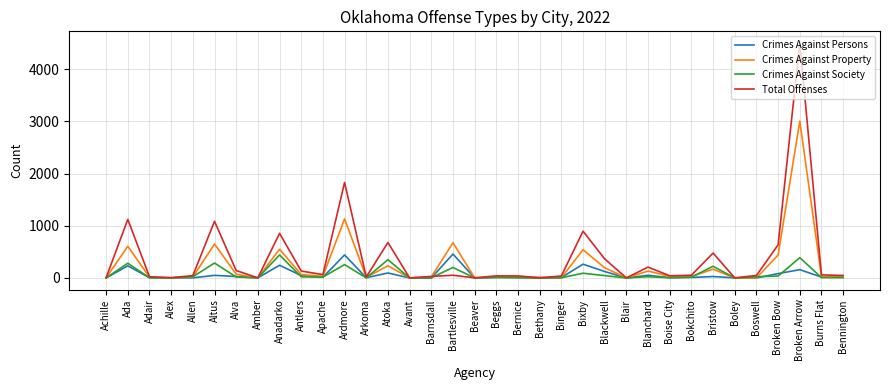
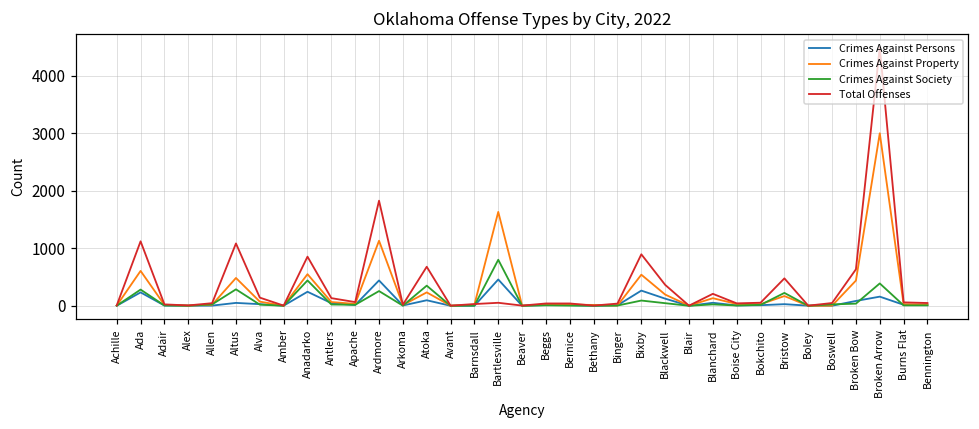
Crimes Against Property, Altus: 700 -> 500
Crimes Against Property, Bartlesville: 700 -> 1600
Crimes Against Society, Bartlesville: 200 -> 800
